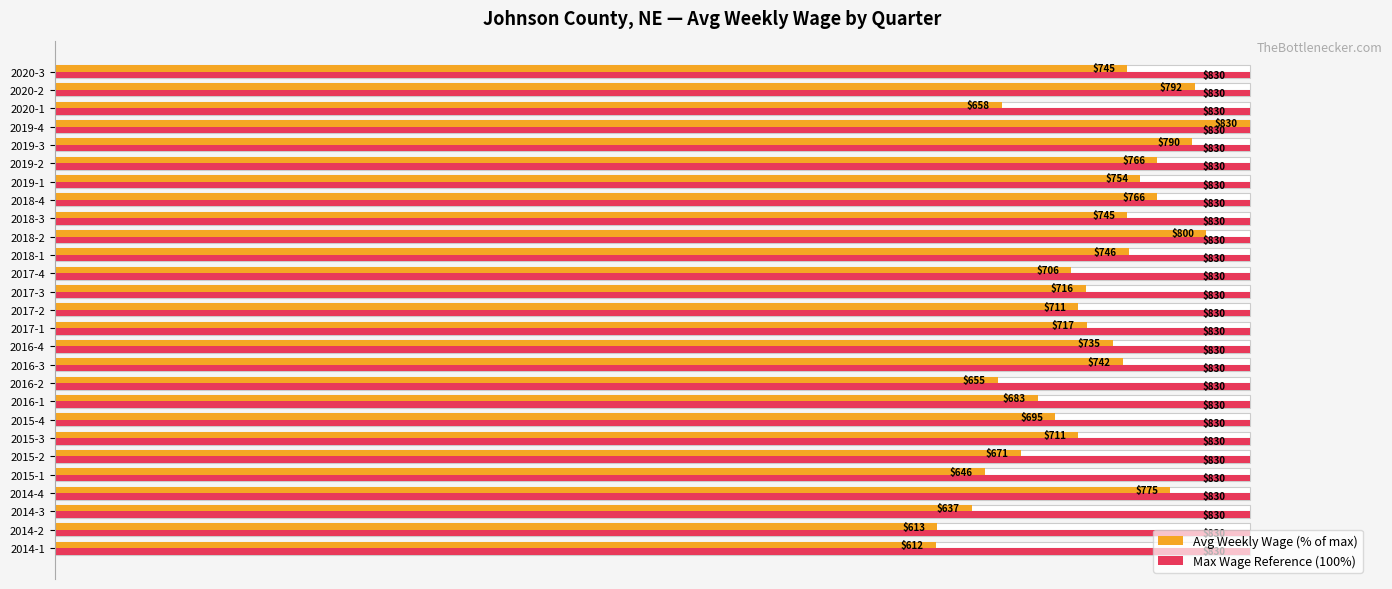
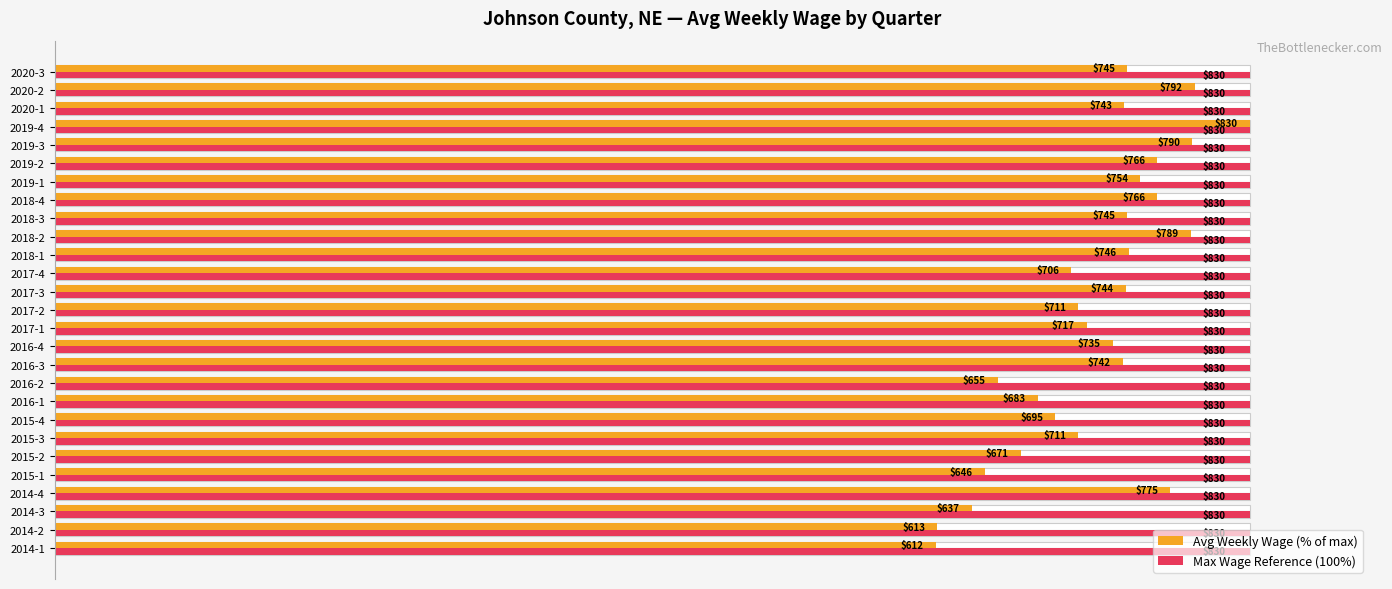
Avg Weekly Wage (% of max), 2020-1: $658 -> $743
Avg Weekly Wage (% of max), 2018-2: $800 -> $789
Avg Weekly Wage (% of max), 2017-3: $716 -> $744
